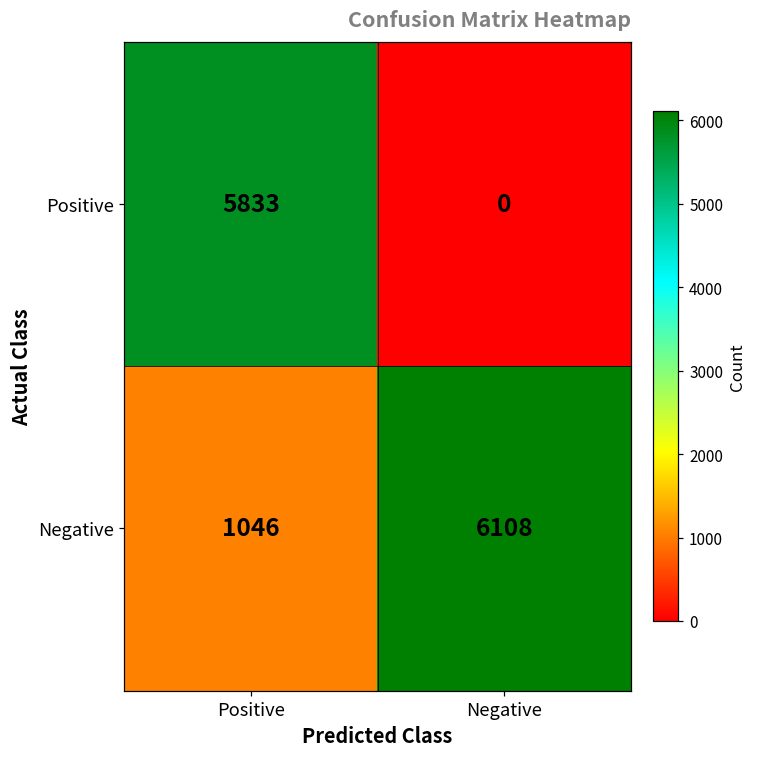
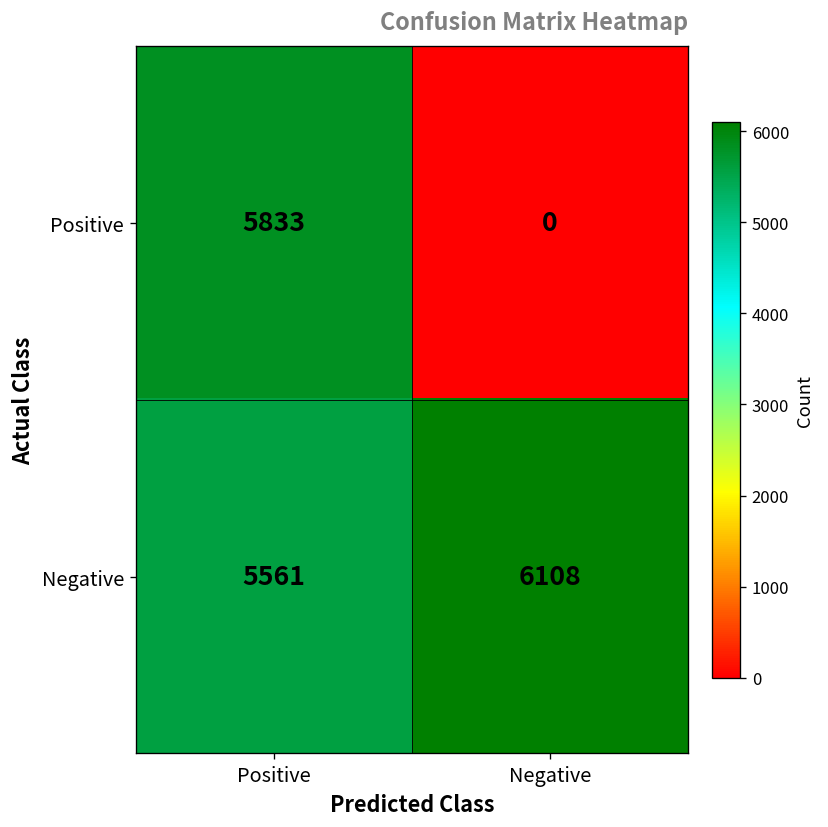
Negative, Positive: 1046 -> 5561
